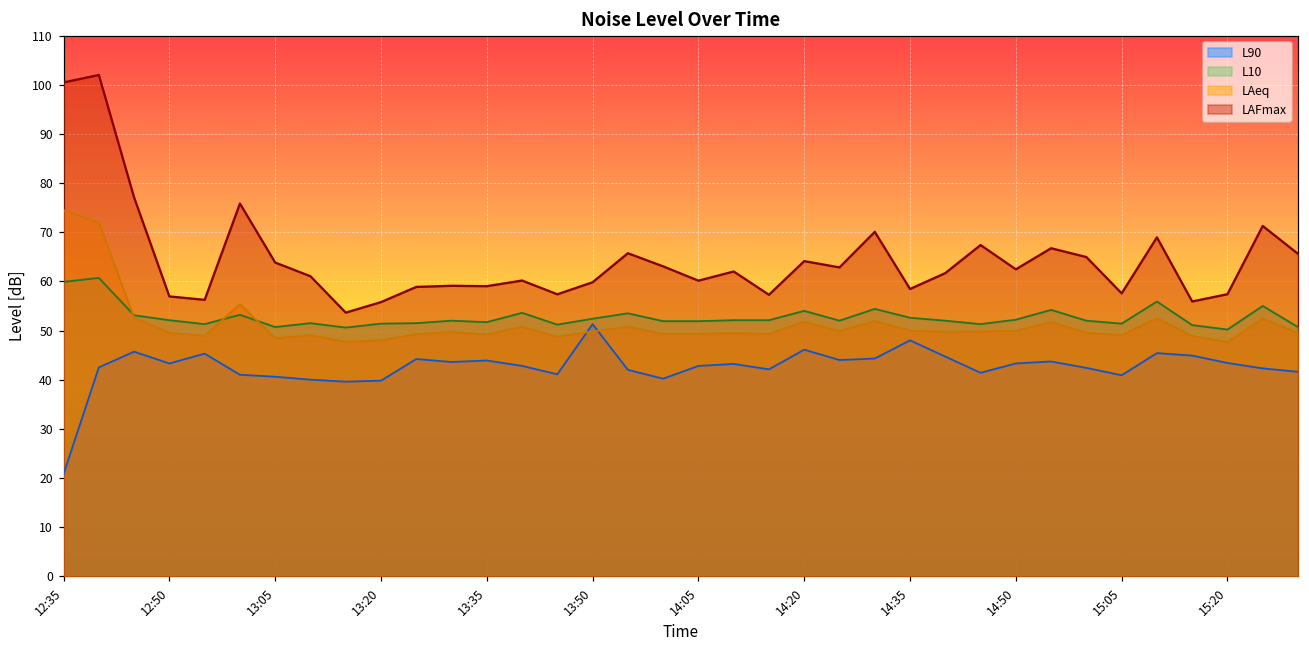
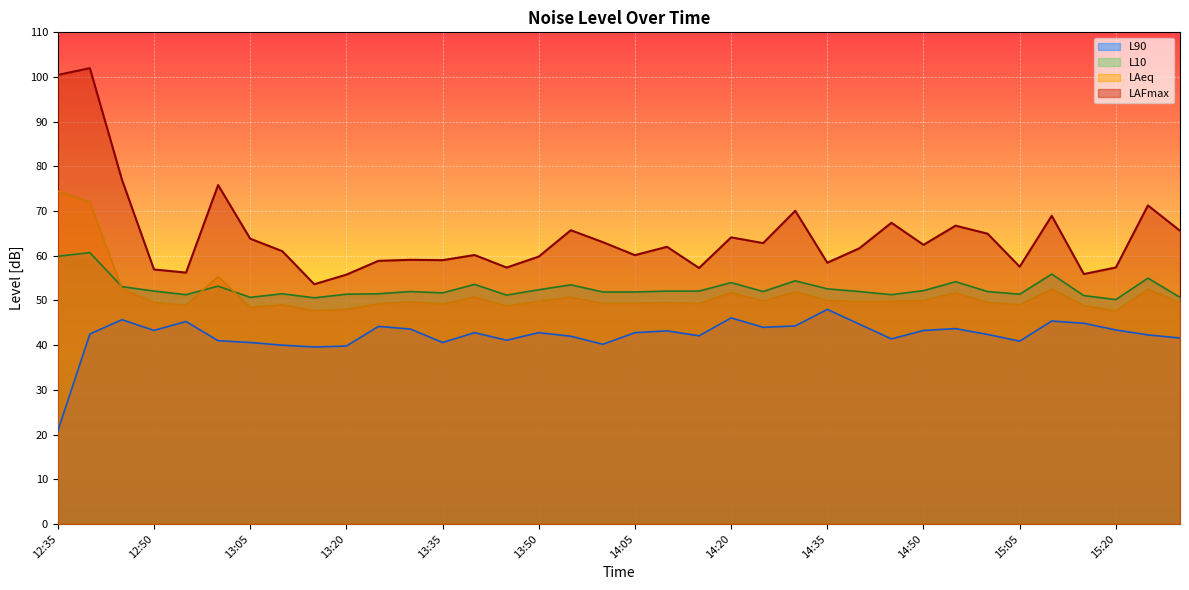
L90, 13:35: 44 -> 41
L90, 13:50: 51 -> 43
